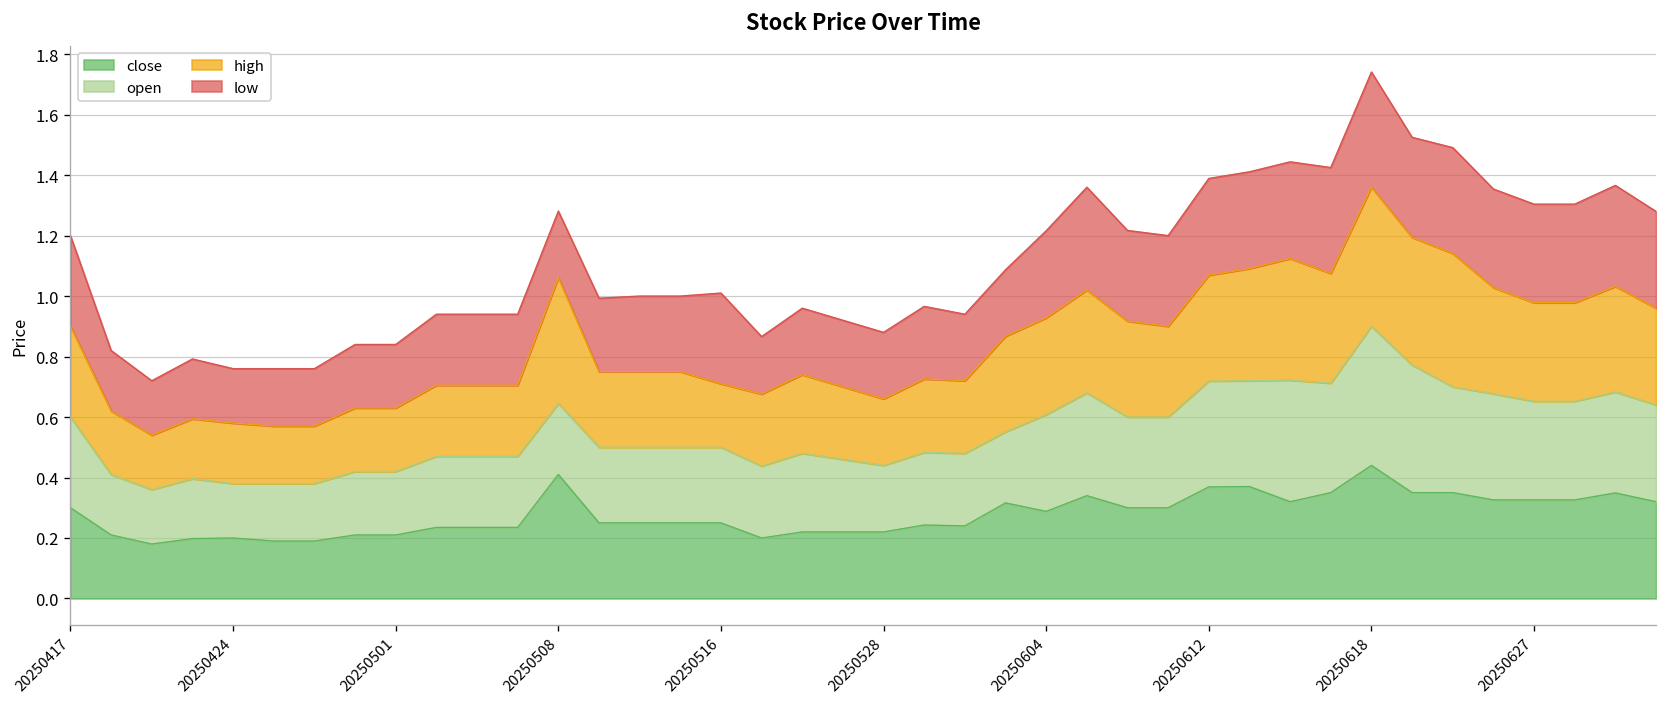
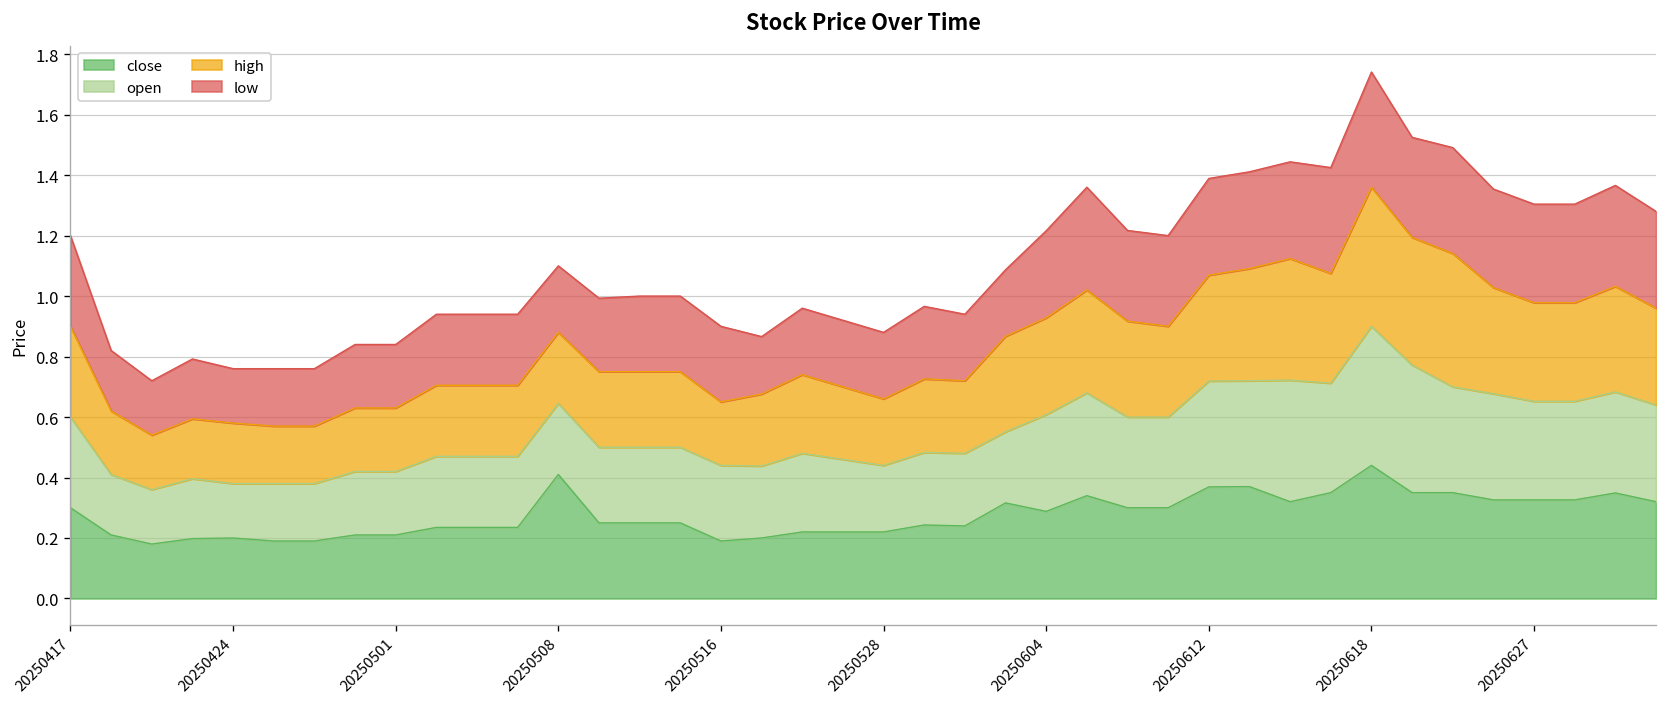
high, 20250508: 0.42 -> 0.24
close, 20250516: 0.25 -> 0.19
low, 20250516: 0.30 -> 0.25
